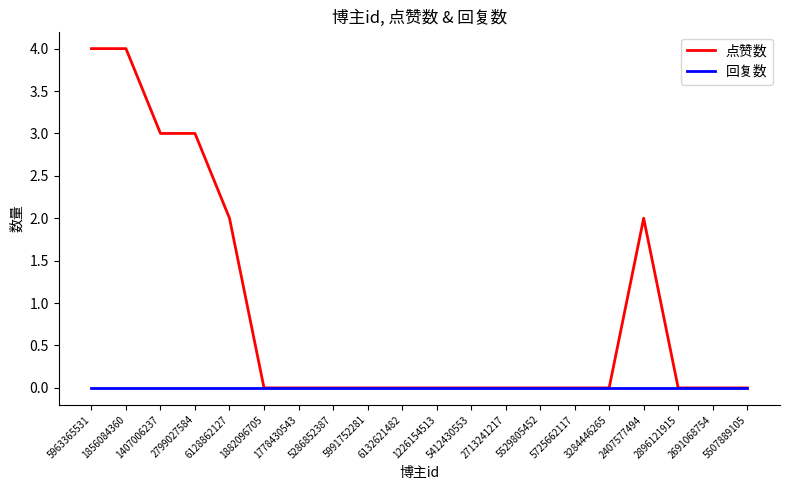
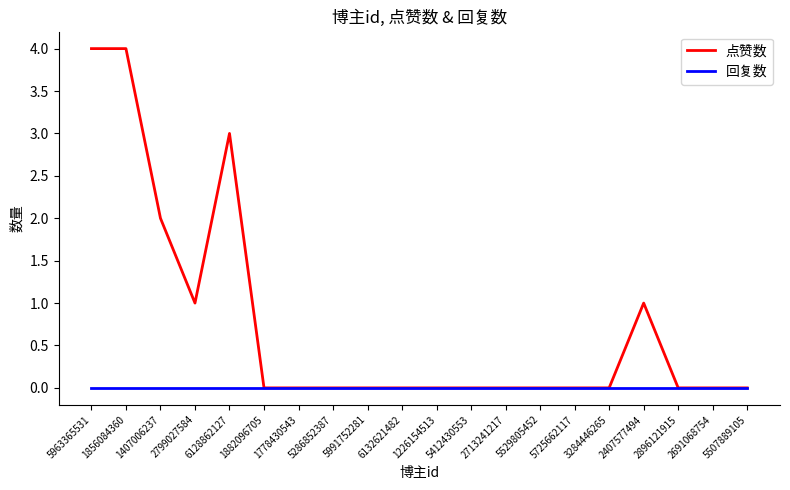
点赞数, 1407006237: 3 -> 2
点赞数, 2799027584: 3 -> 1
点赞数, 6128862127: 2 -> 3
点赞数, 2407577494: 2 -> 1
